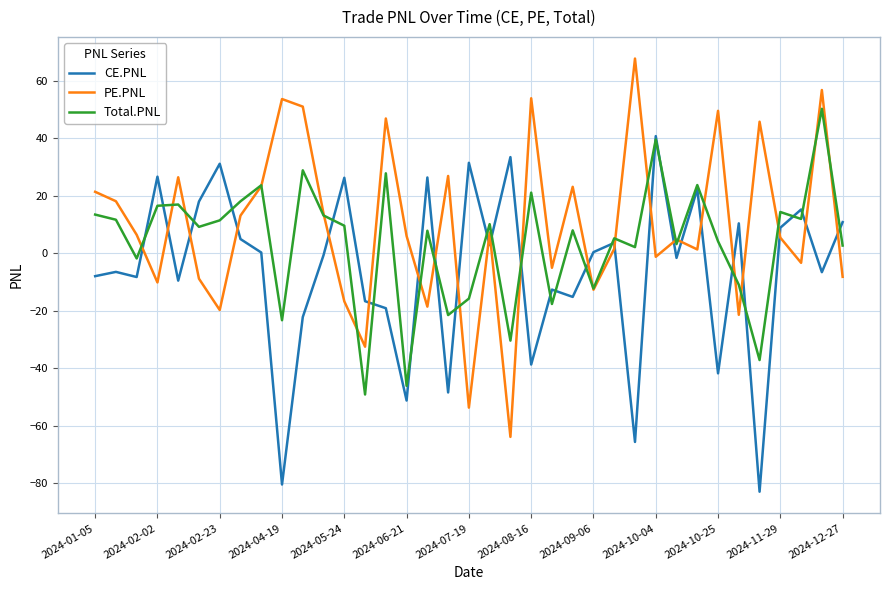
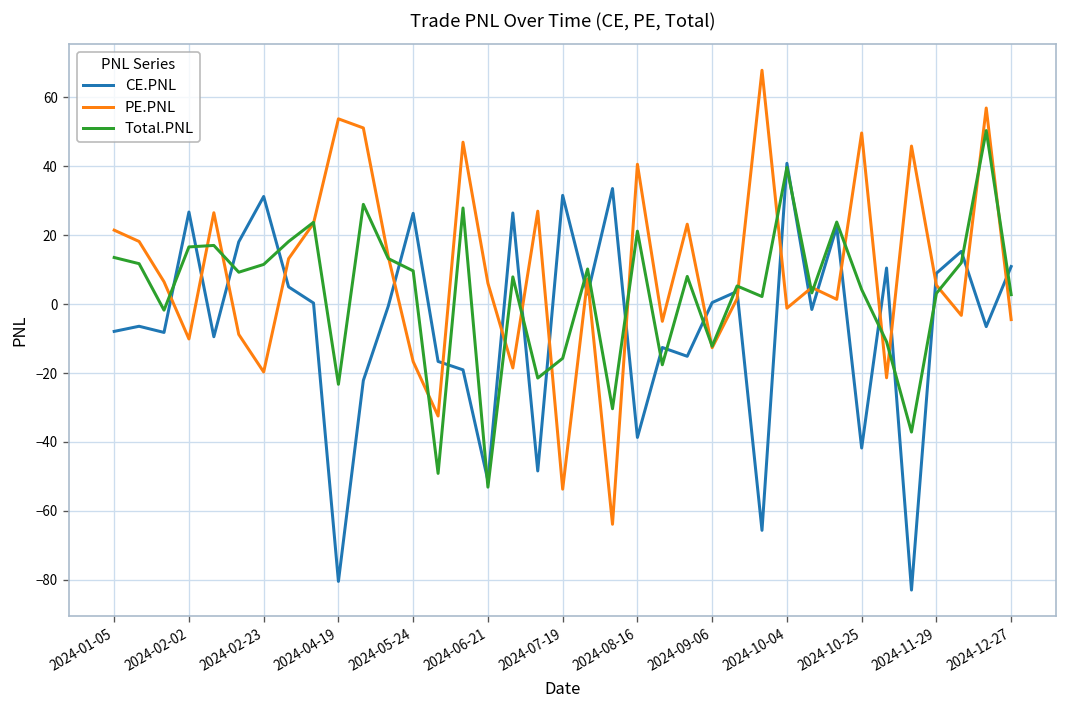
Total.PNL, 2024-06-21: -46 -> -53
PE.PNL, 2024-08-16: 54 -> 41
Total.PNL, 2024-11-29: 14 -> 3
PE.PNL, 2024-12-27: -8 -> -5
